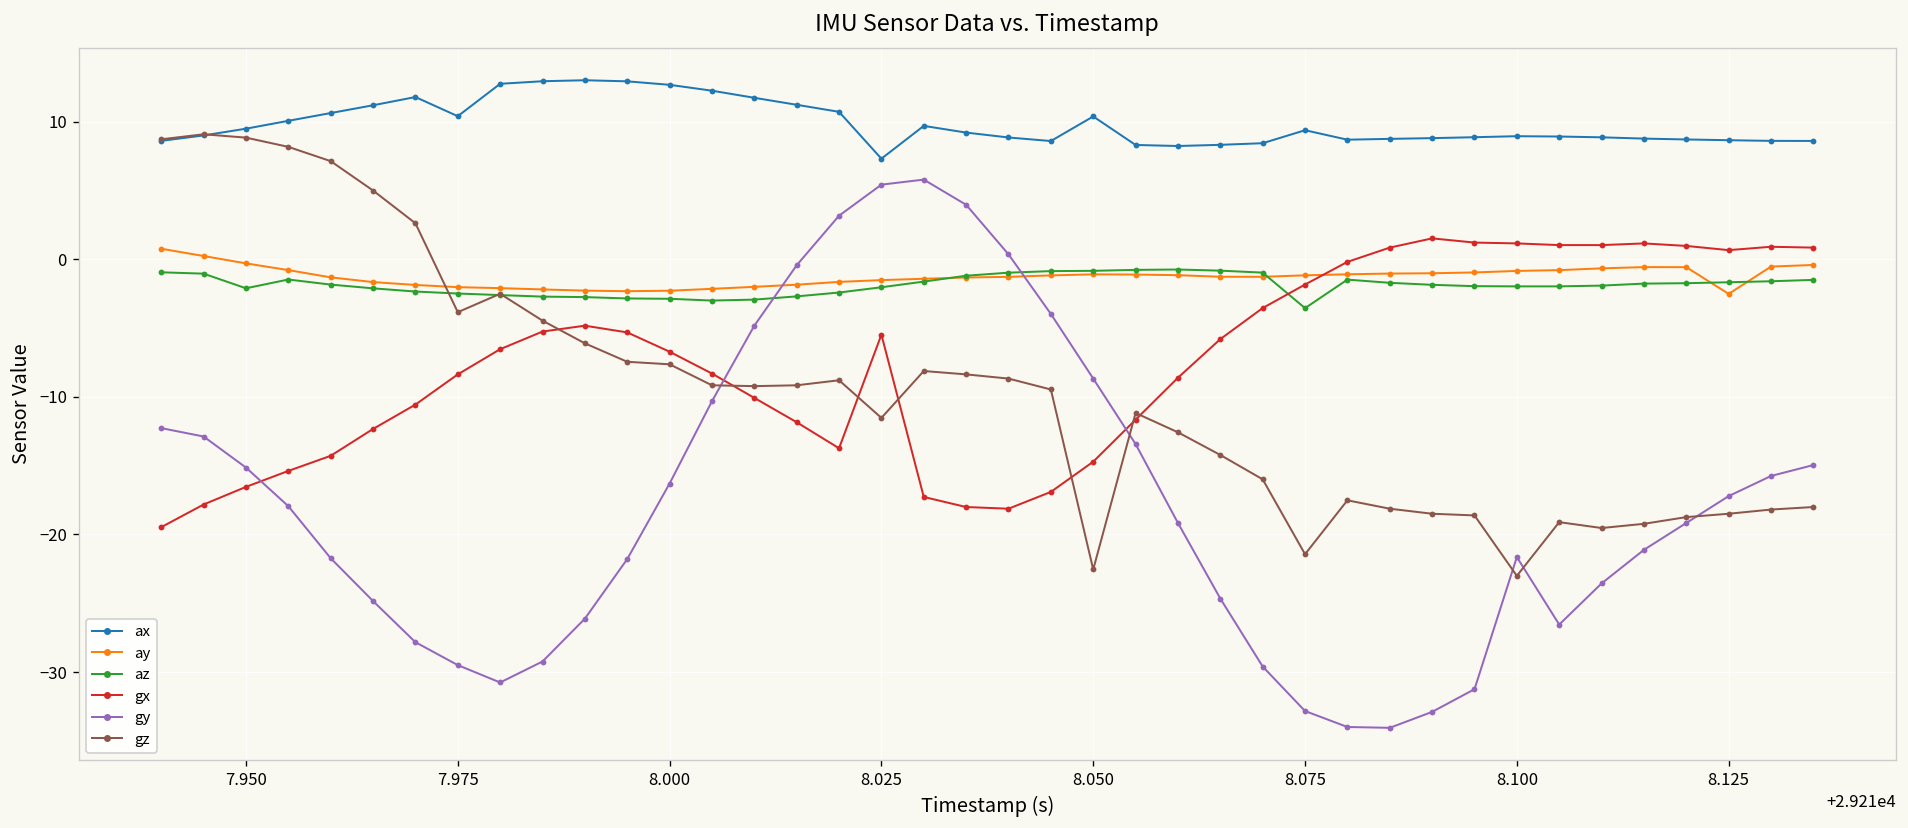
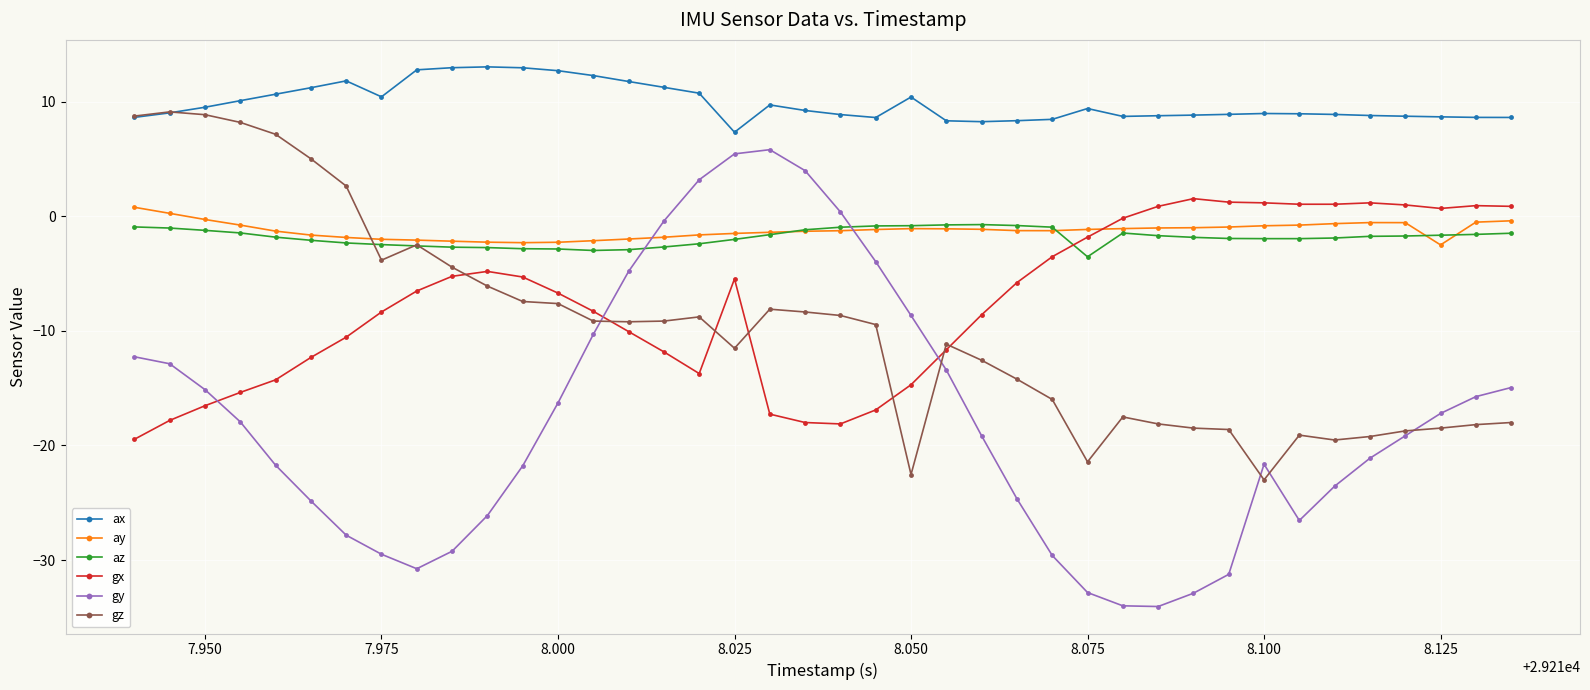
az, 7.950: -2.1 -> -1.2
